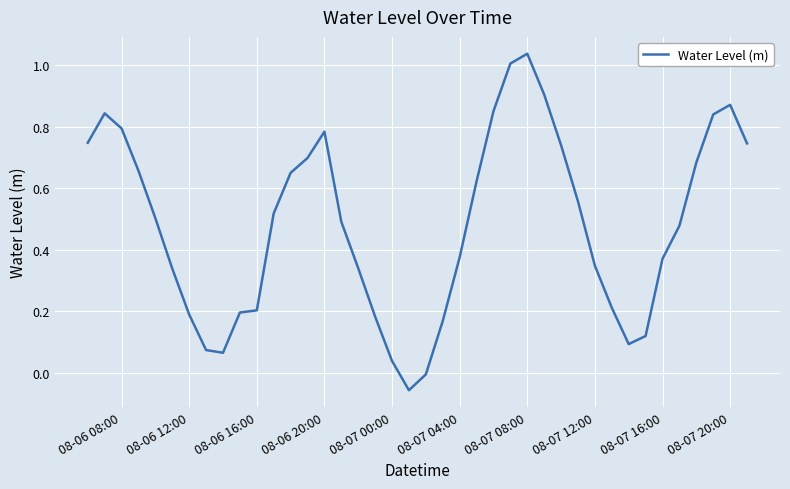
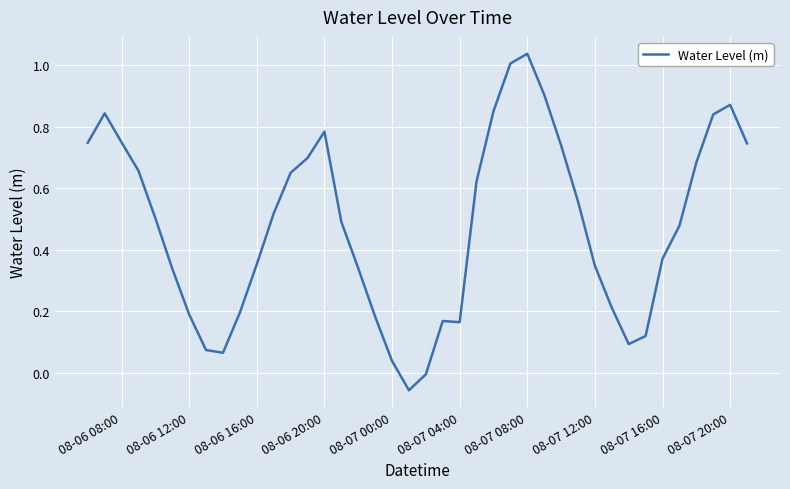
08-06 08:00: 0.79 -> 0.75
08-06 16:00: 0.20 -> 0.35
08-07 04:00: 0.38 -> 0.16
